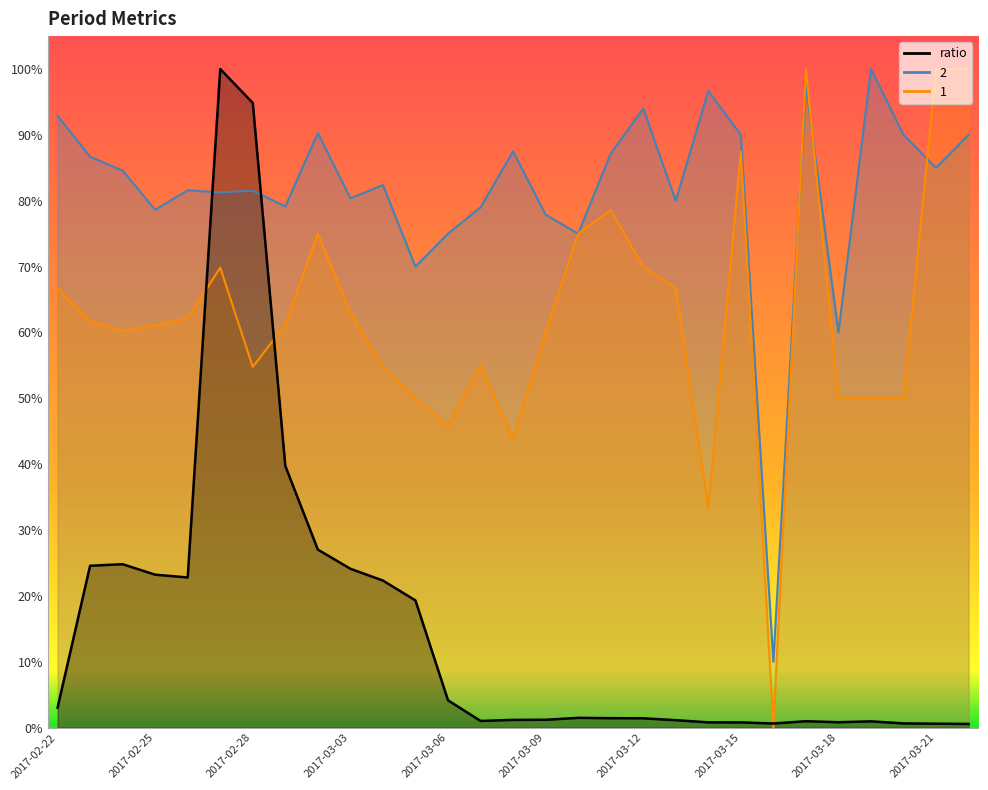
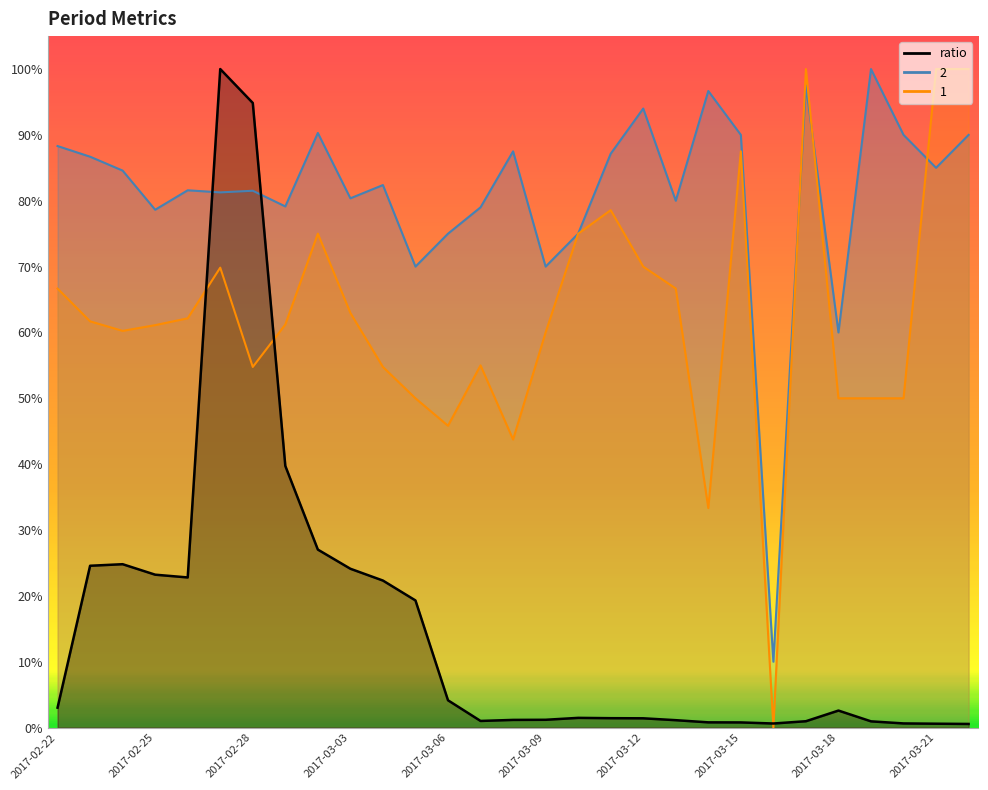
2, 2017-02-22: 93% -> 88%
2, 2017-03-09: 78% -> 70%
ratio, 2017-03-18: 1% -> 3%
